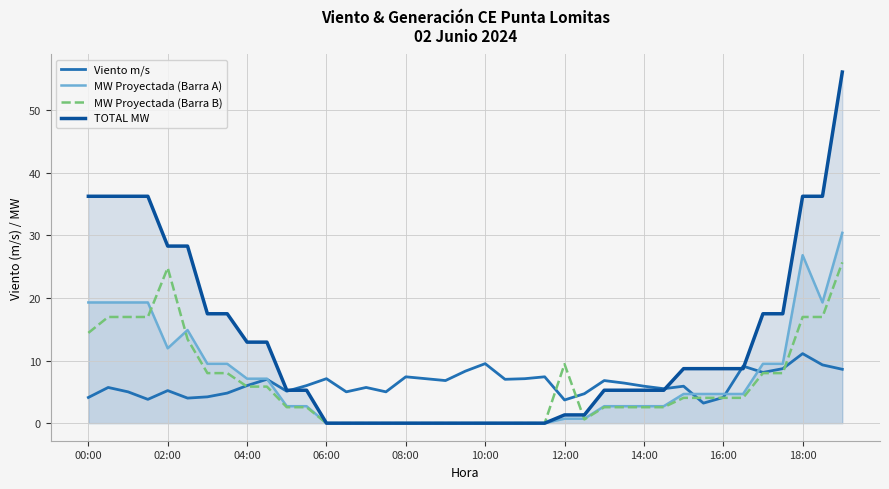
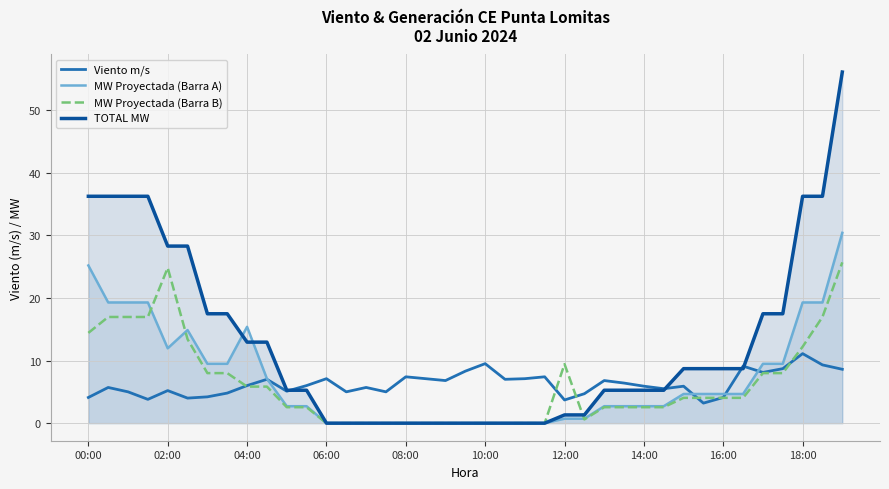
MW Proyectada (Barra A), 00:00: 19 -> 25
MW Proyectada (Barra A), 04:00: 7 -> 15
MW Proyectada (Barra A), 18:00: 27 -> 19
MW Proyectada (Barra B), 18:00: 17 -> 12
